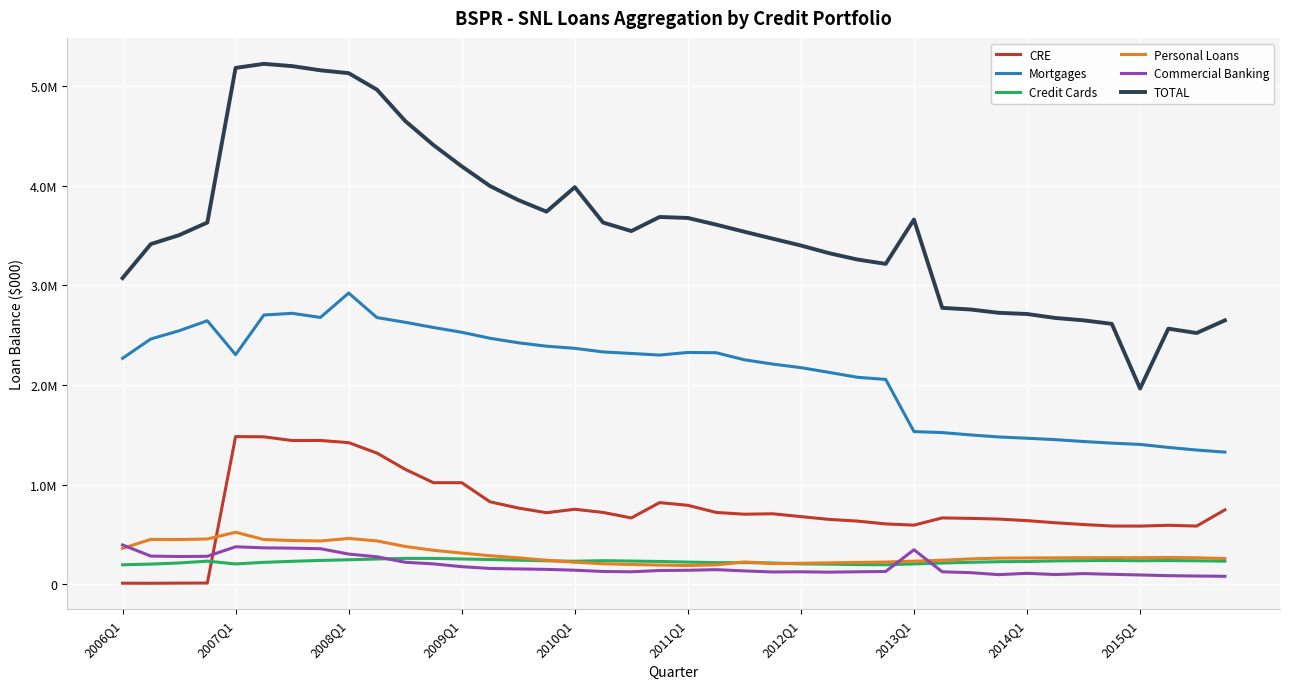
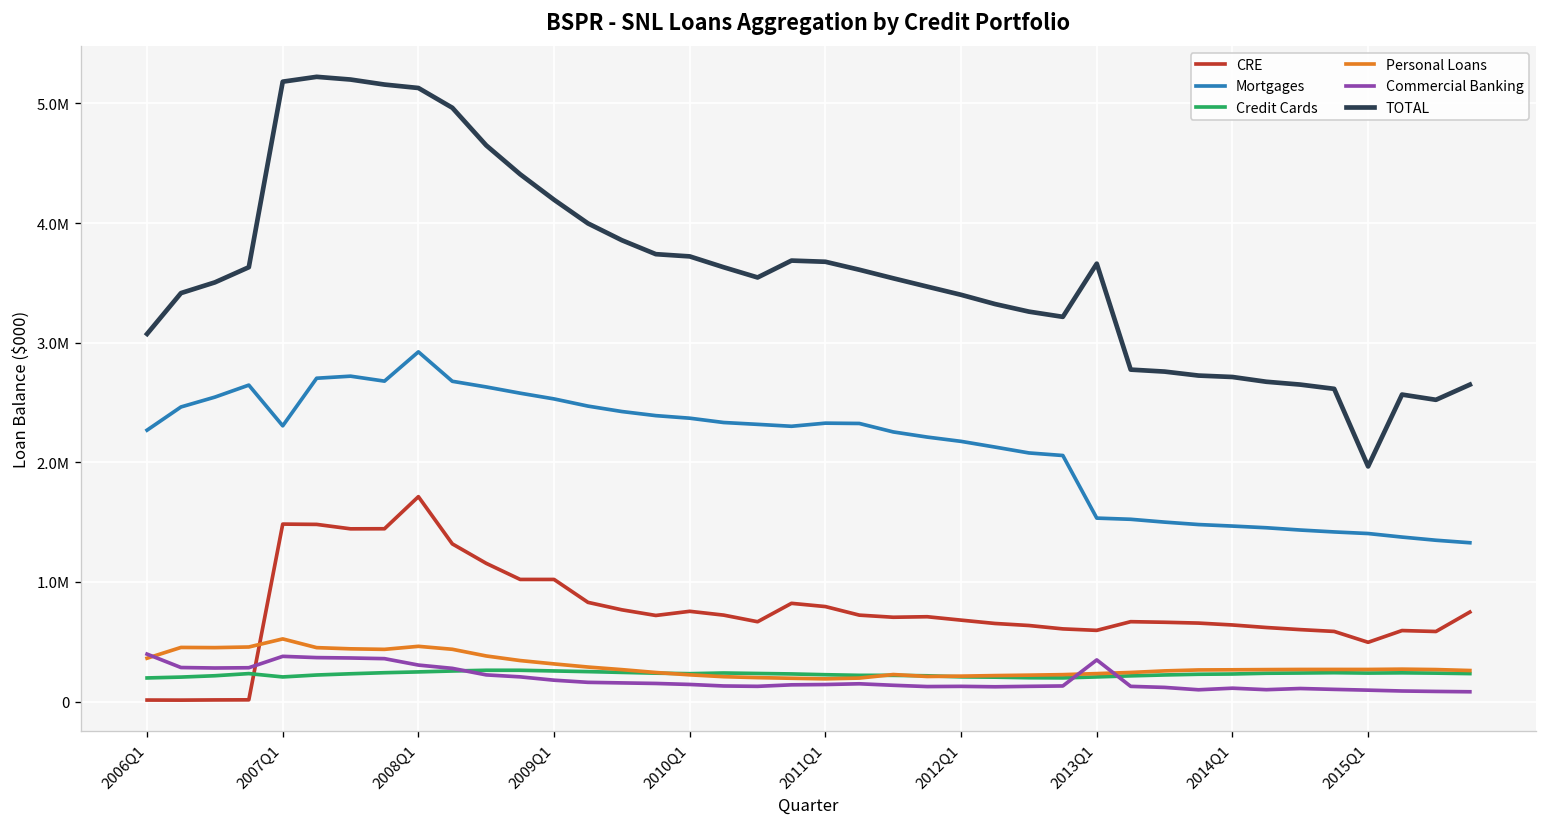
CRE, 2008Q1: 1400000 -> 1700000
TOTAL, 2010Q1: 4000000 -> 3700000
CRE, 2015Q1: 600000 -> 500000
